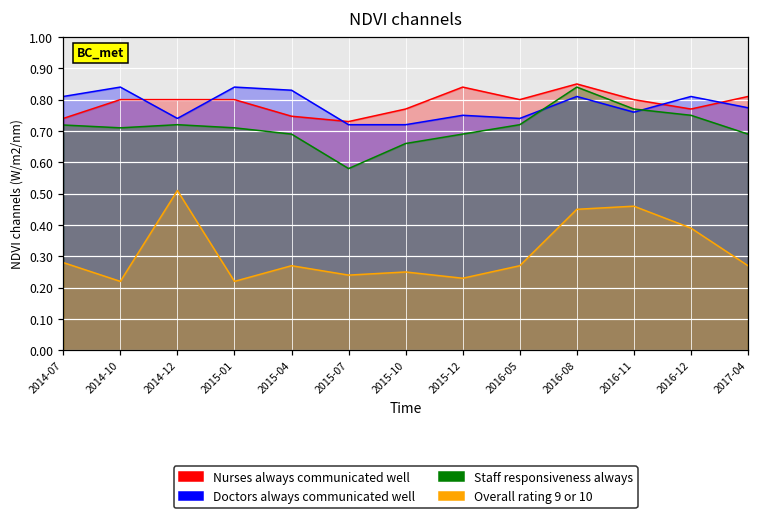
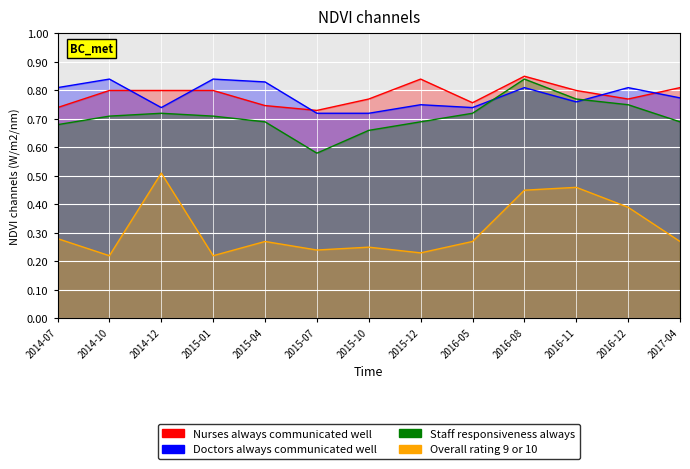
Staff responsiveness always, 2014-07: 0.72 -> 0.68
Nurses always communicated well, 2016-05: 0.80 -> 0.76
